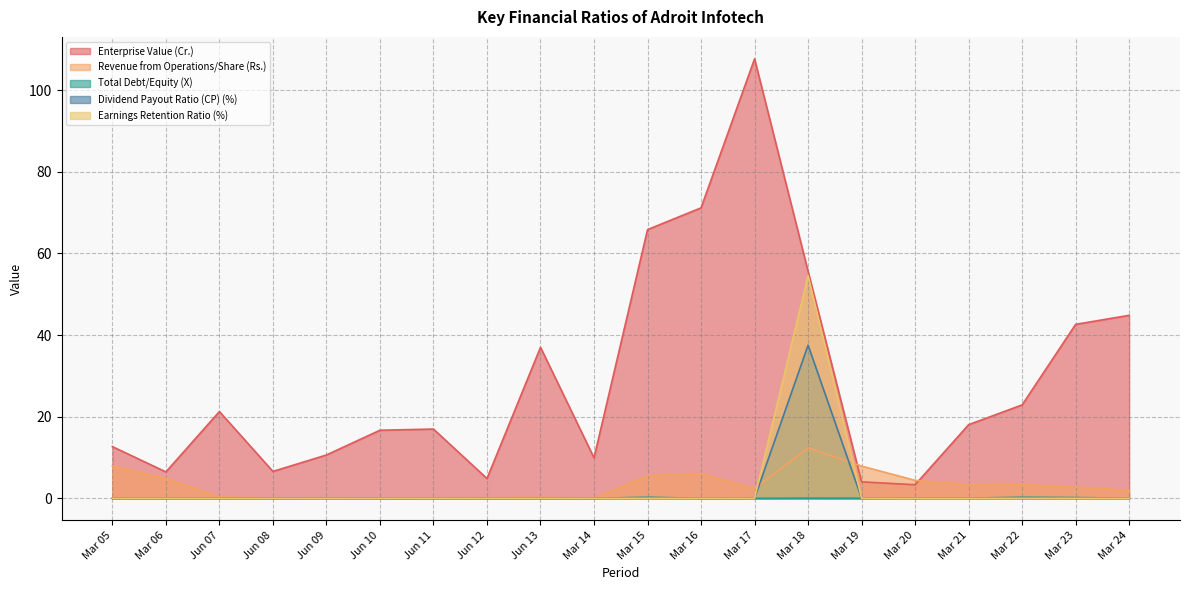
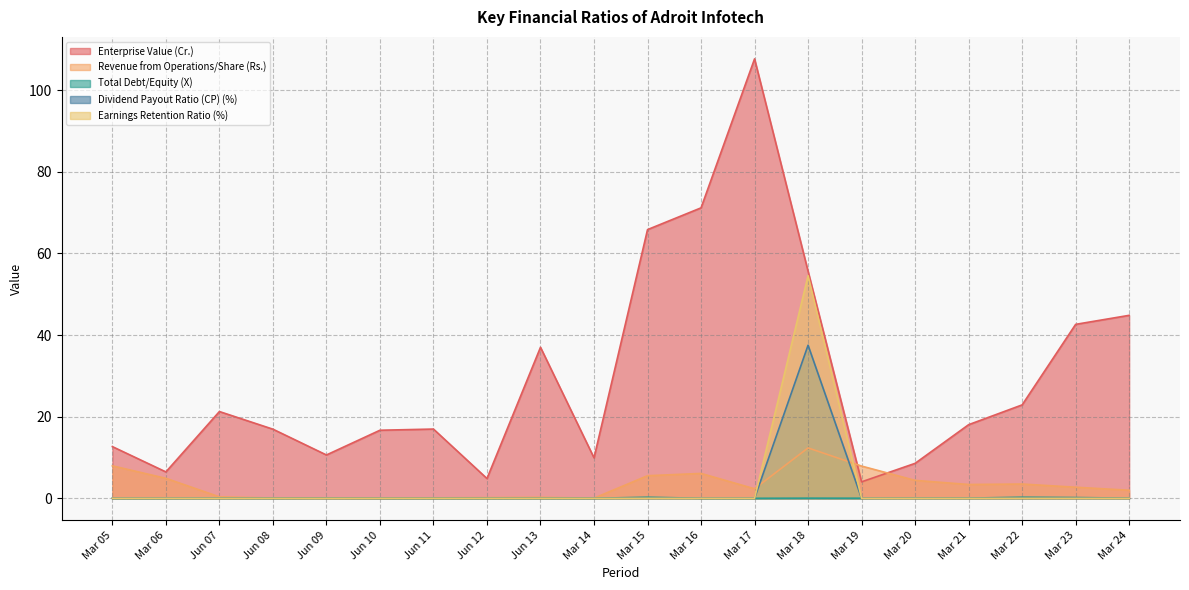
Enterprise Value (Cr.), Jun 08: 7 -> 17
Enterprise Value (Cr.), Mar 20: 3 -> 9
